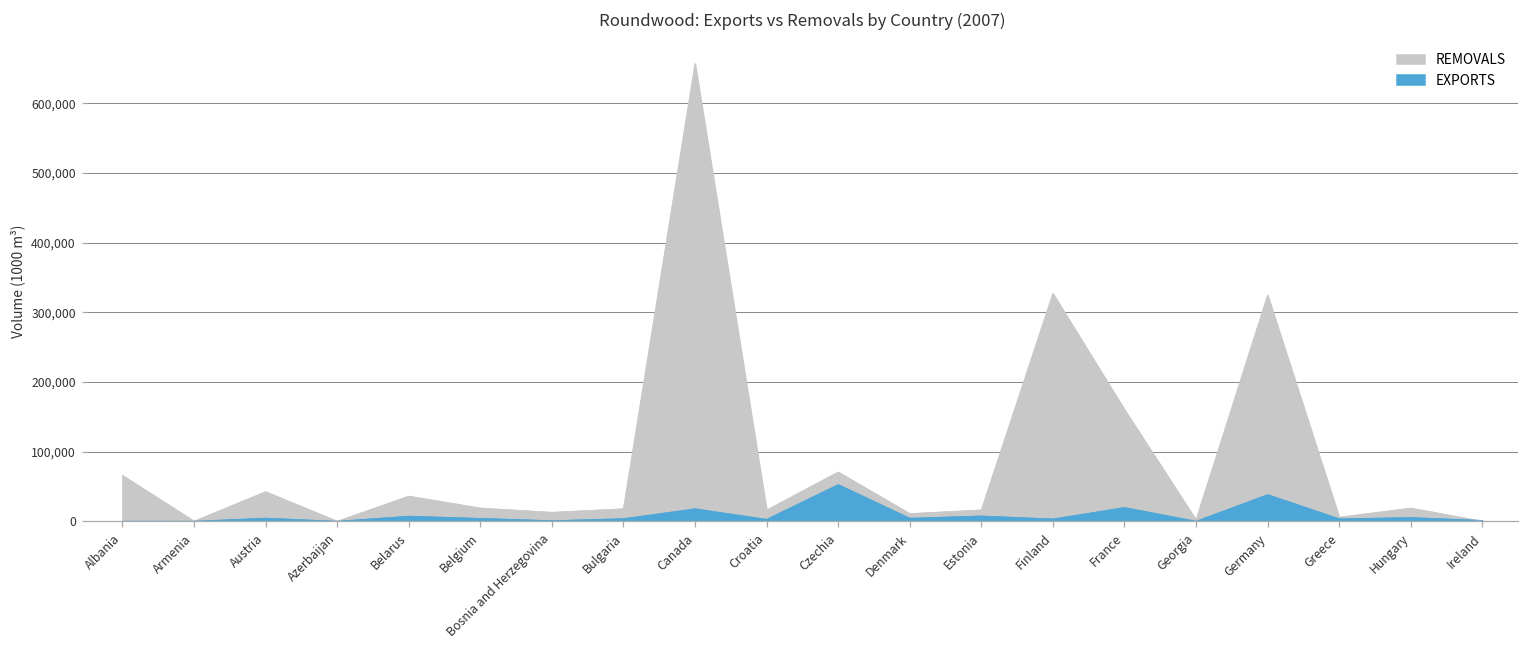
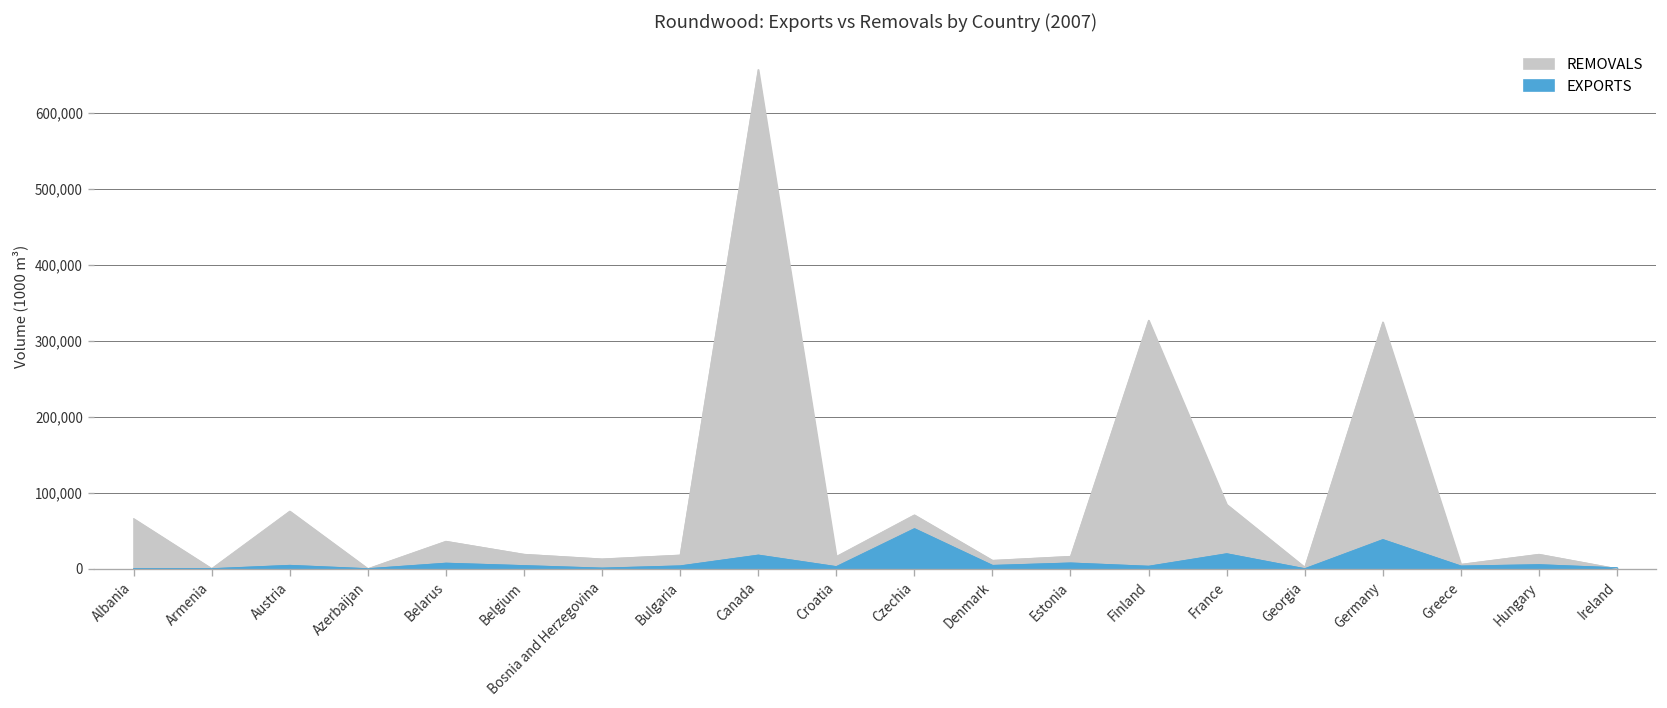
REMOVALS, Austria: 40,000 -> 80,000
REMOVALS, France: 160,000 -> 80,000
